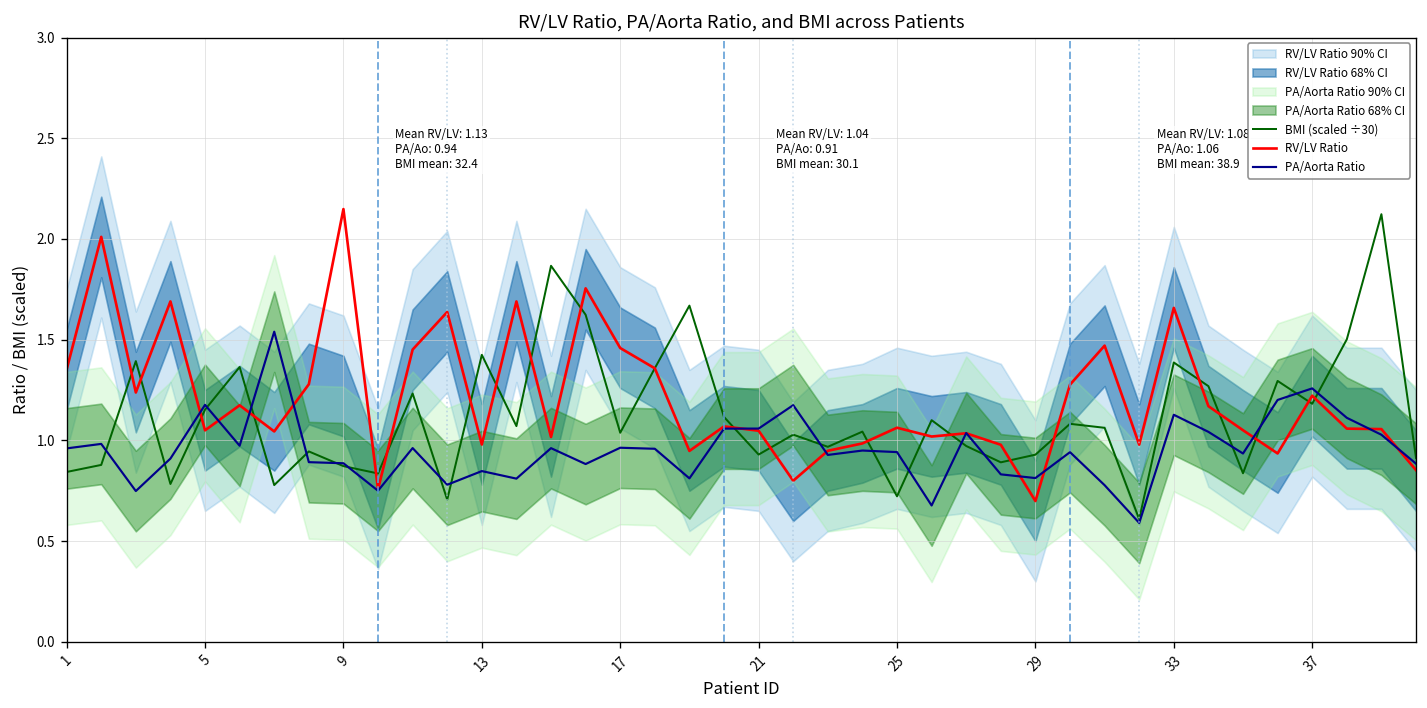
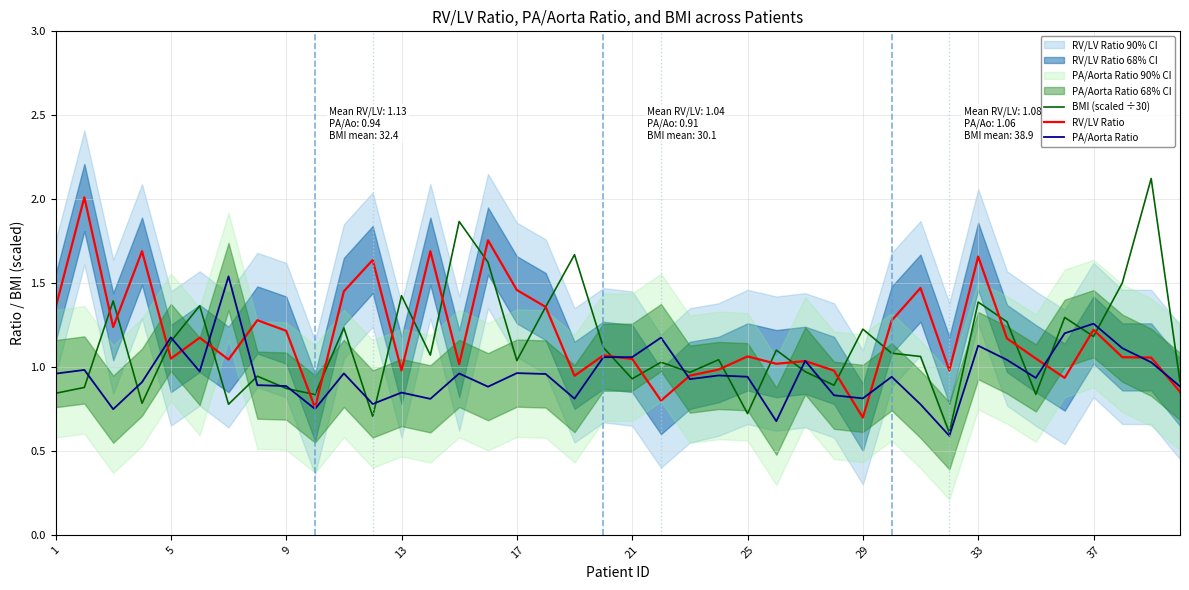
RV/LV Ratio, 9: 2.15 -> 1.22
BMI (scaled ÷30), 29: 0.93 -> 1.23
